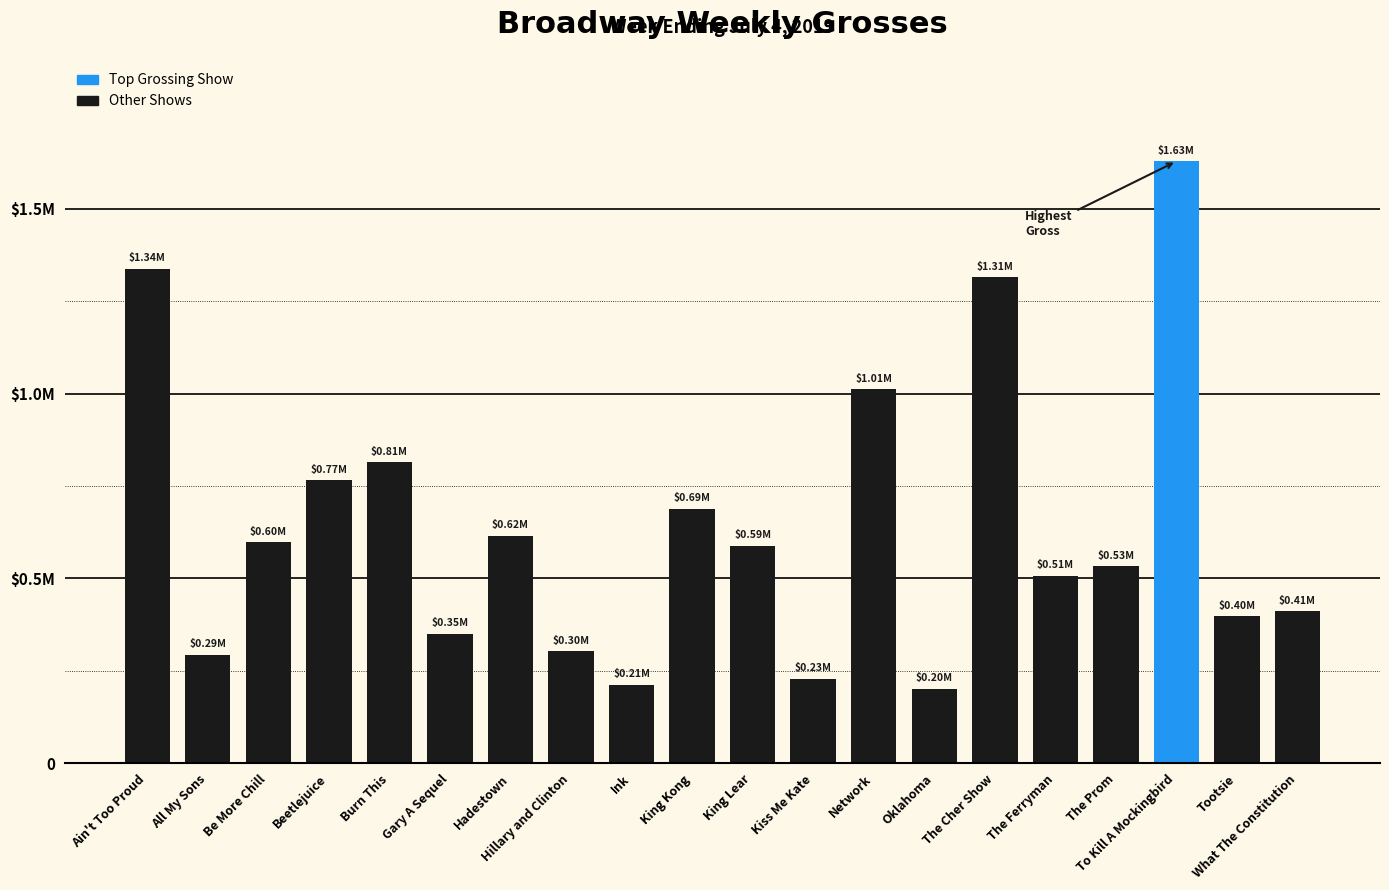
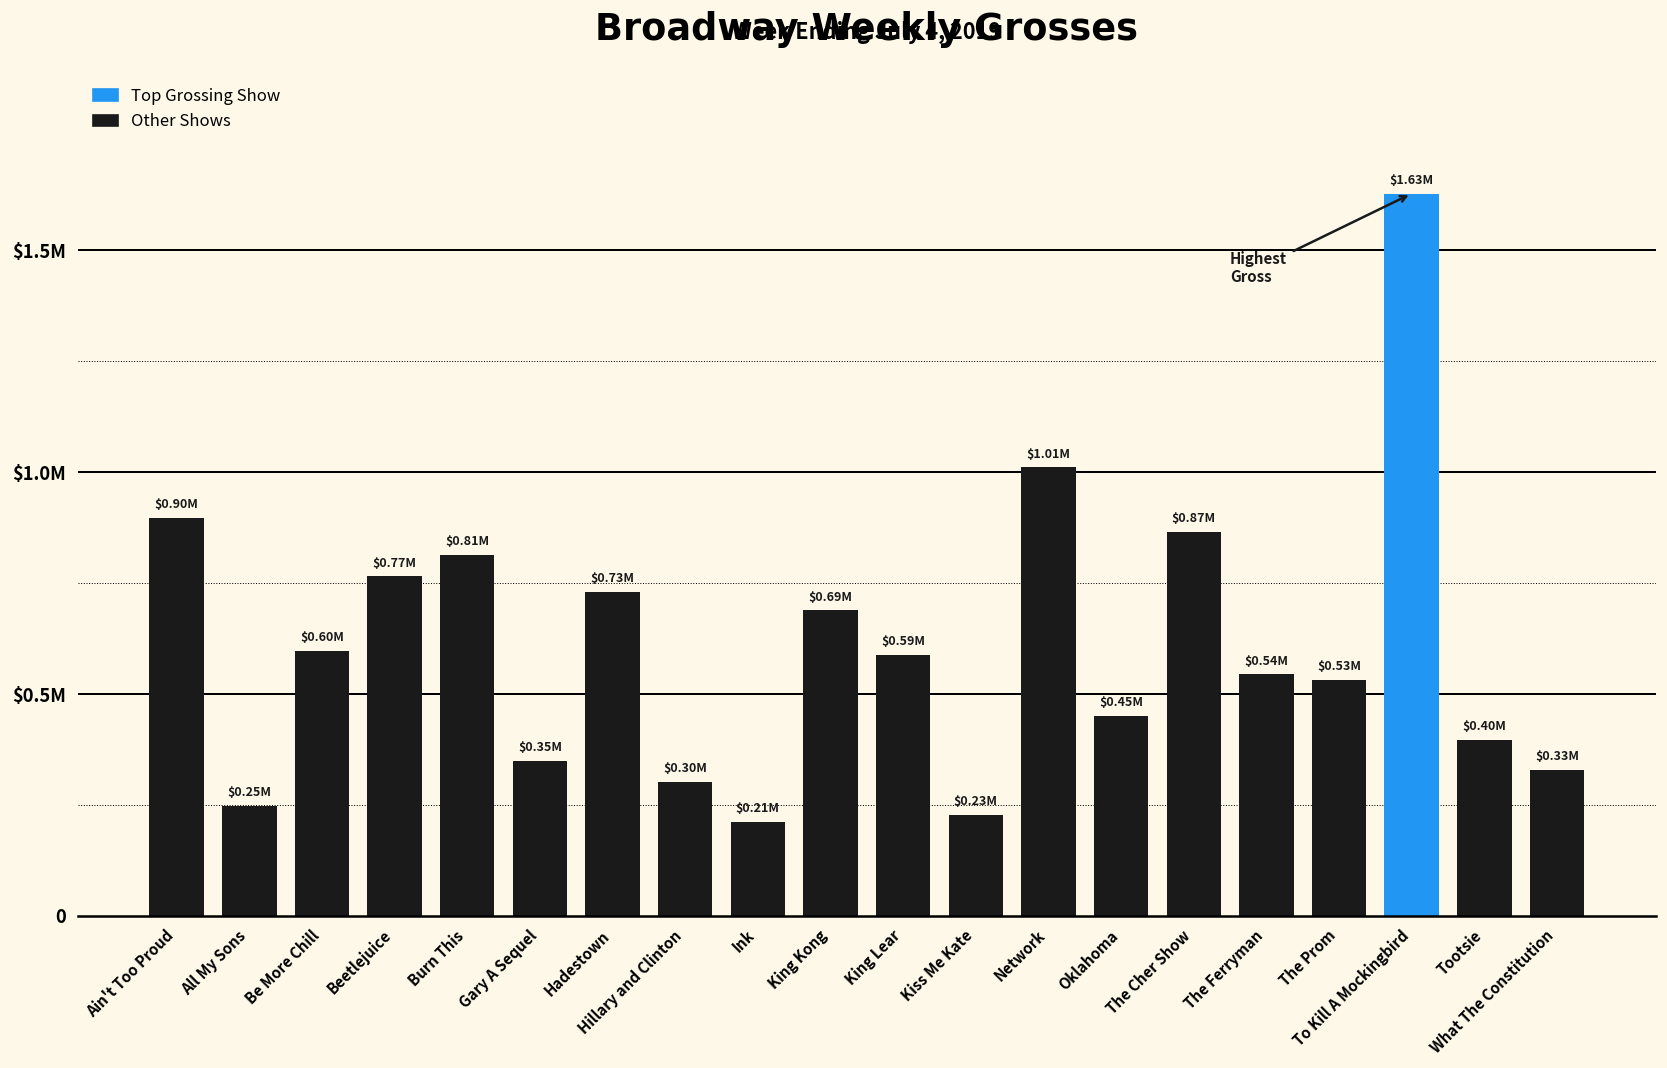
Ain't Too Proud: $1.34M -> $0.90M
All My Sons: $0.29M -> $0.25M
Hadestown: $0.62M -> $0.73M
Oklahoma: $0.20M -> $0.45M
The Cher Show: $1.31M -> $0.87M
The Ferryman: $0.51M -> $0.54M
What The Constitution: $0.41M -> $0.33M
